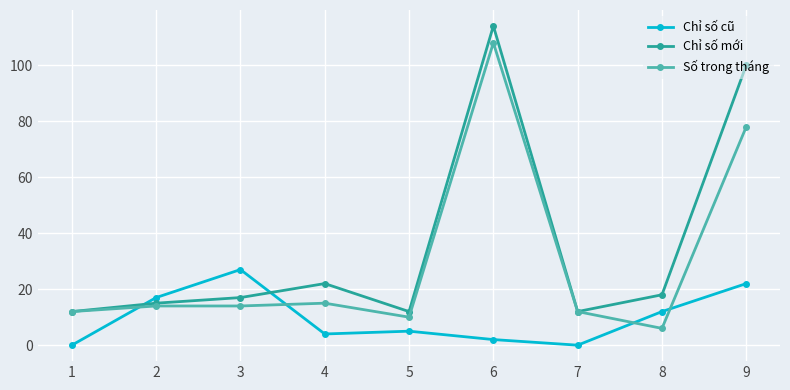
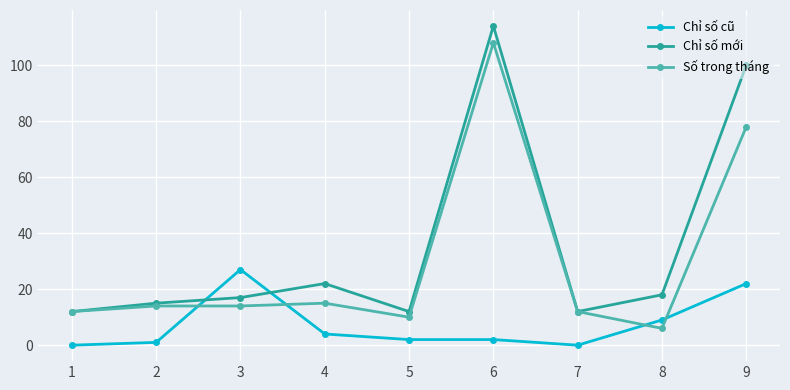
Chỉ số cũ, 2: 17 -> 1
Chỉ số cũ, 5: 5 -> 2
Chỉ số cũ, 8: 12 -> 9
